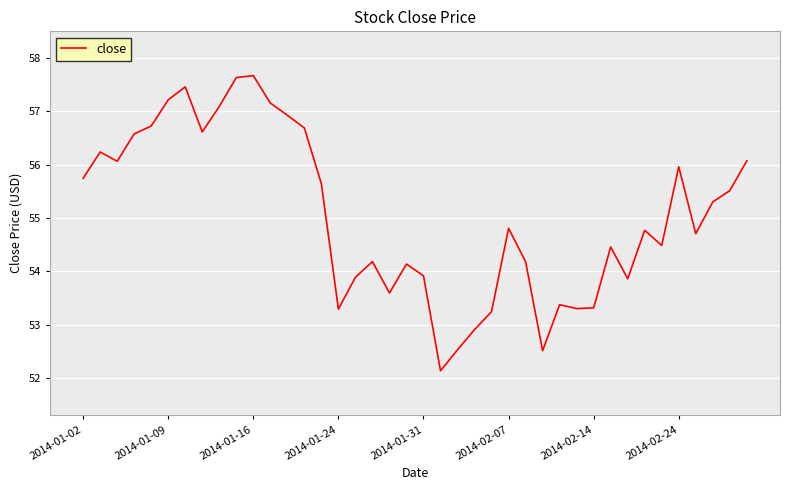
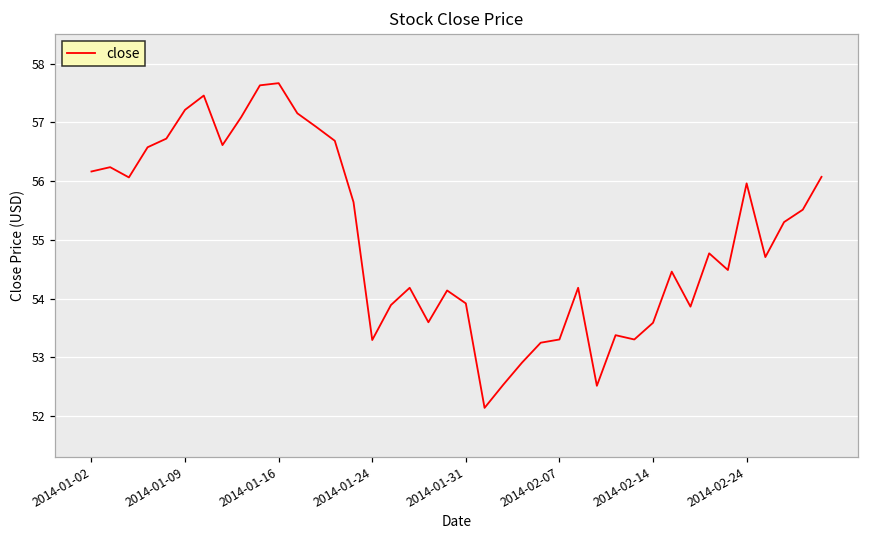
2014-01-02: 55.7 -> 56.2
2014-02-07: 54.8 -> 53.3
2014-02-14: 53.3 -> 53.6
